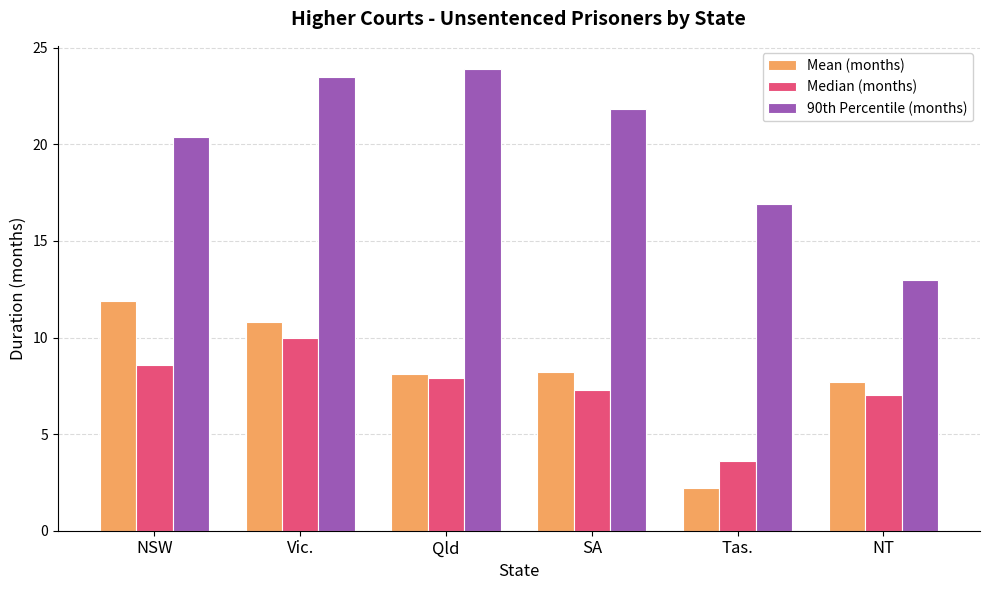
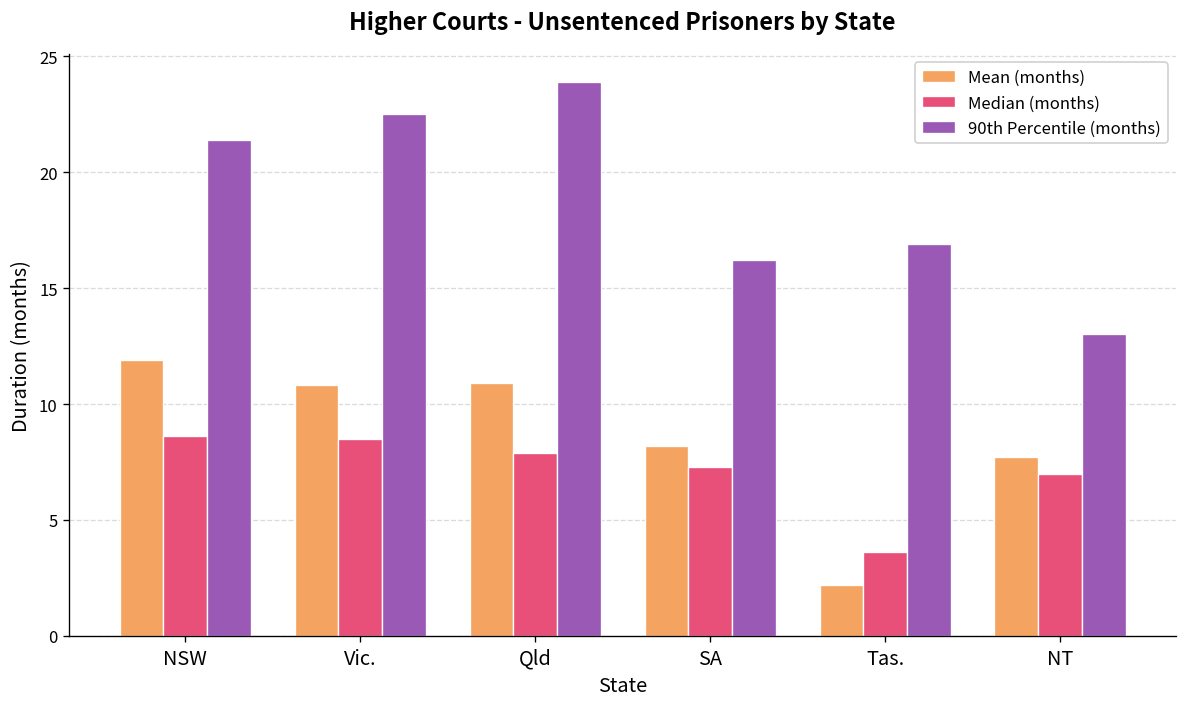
90th Percentile (months), NSW: 20.4 -> 21.4
Median (months), Vic.: 10.0 -> 8.5
90th Percentile (months), Vic.: 23.5 -> 22.5
Mean (months), Qld: 8.1 -> 10.9
90th Percentile (months), SA: 21.8 -> 16.2
